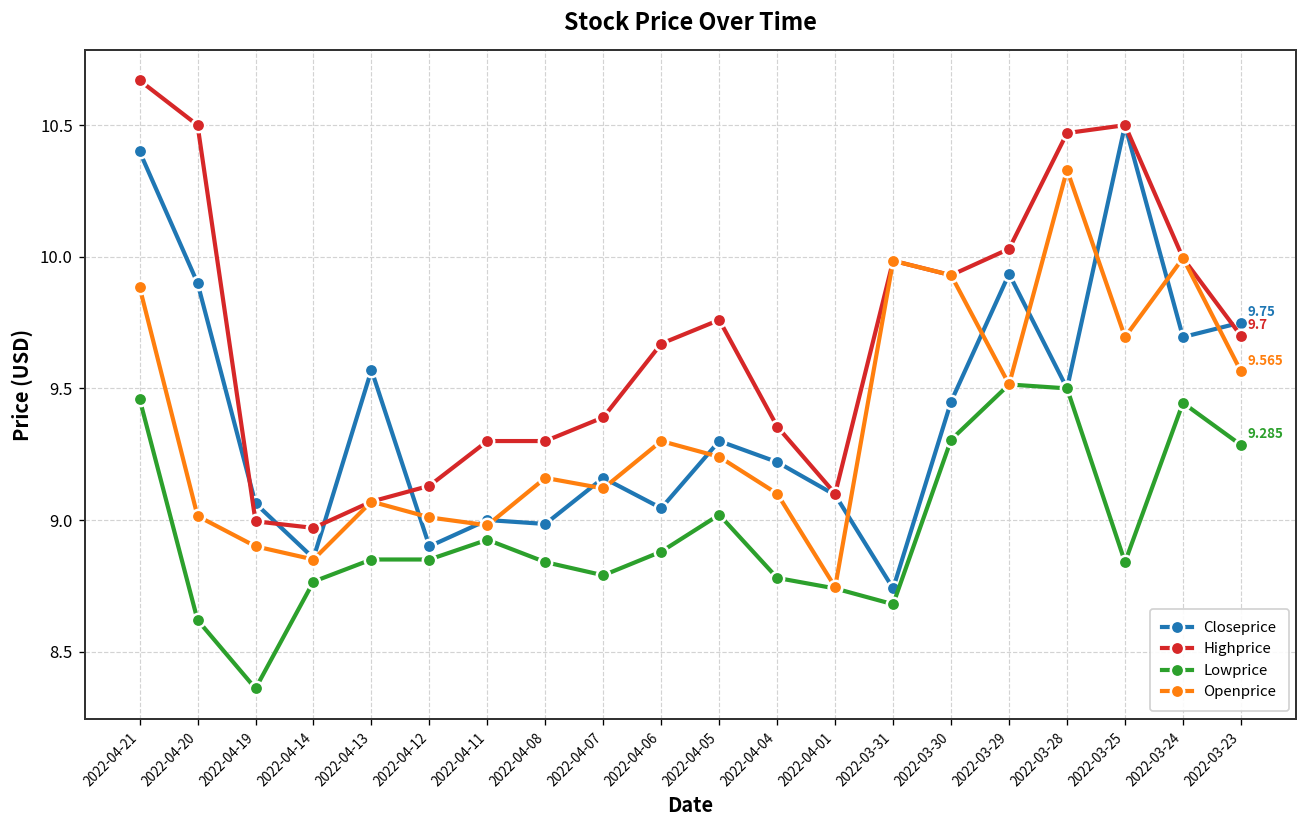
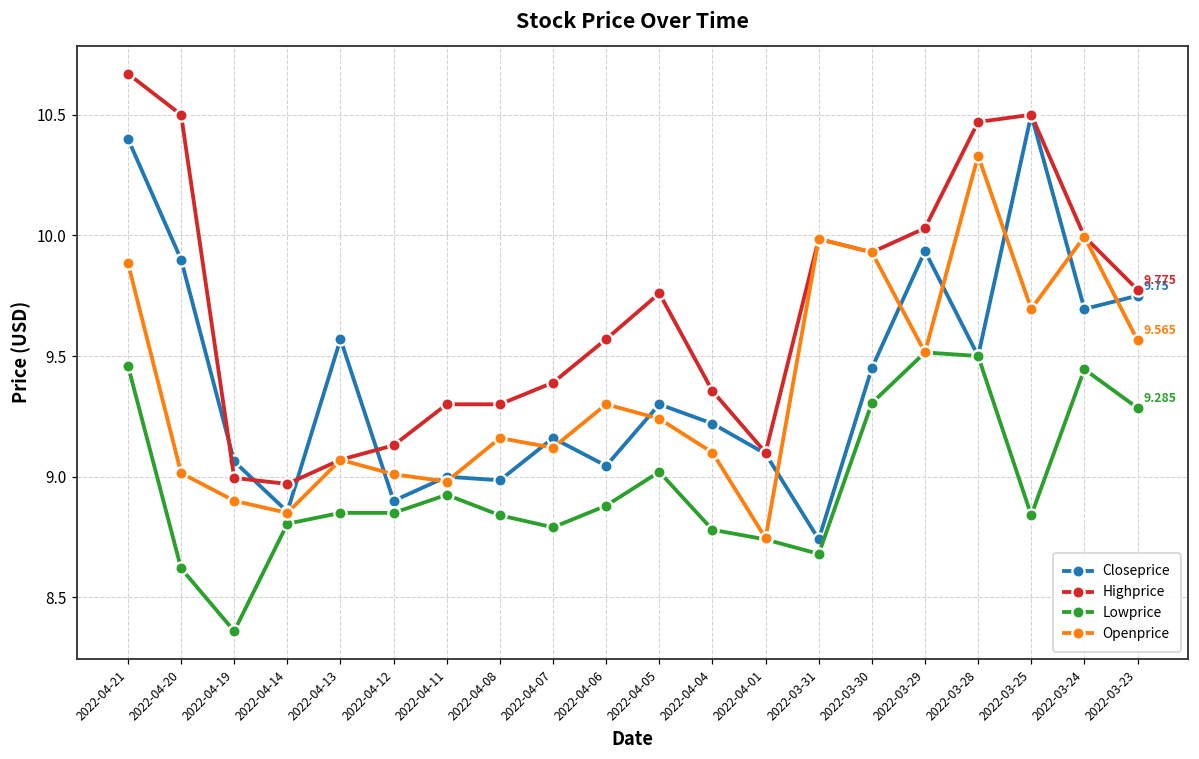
Lowprice, 2022-04-14: 8.77 -> 8.81
Highprice, 2022-04-06: 9.67 -> 9.57
Highprice, 2022-03-23: 9.7 -> 9.775
